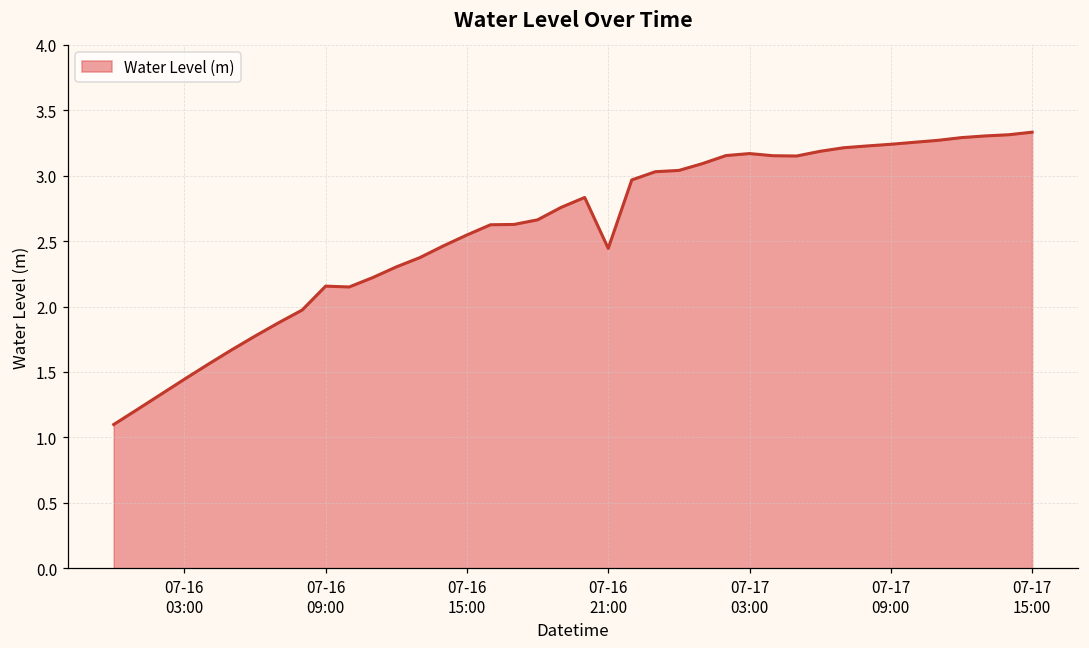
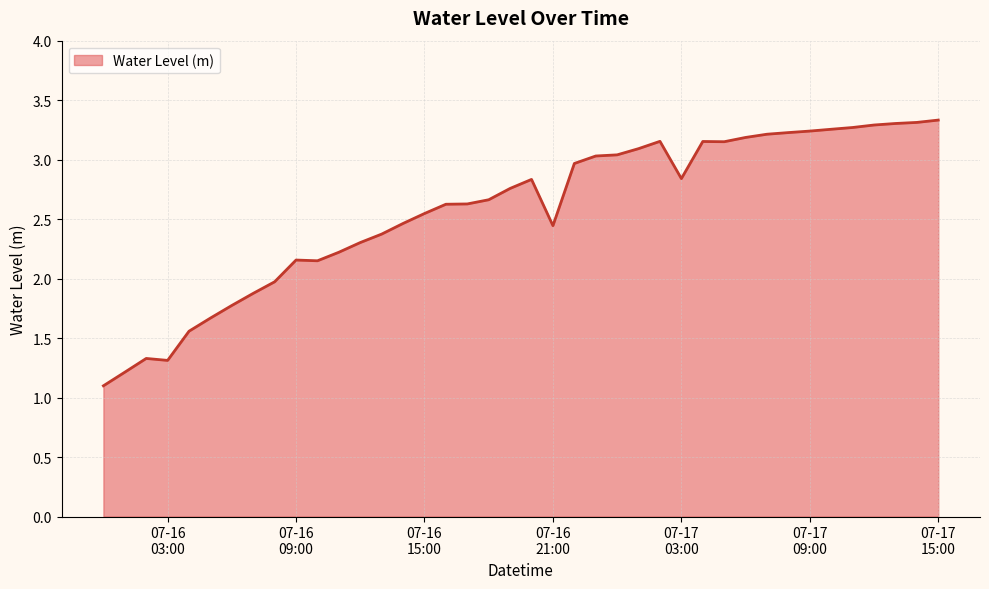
07-16 03:00: 1.44 -> 1.31
07-17 03:00: 3.17 -> 2.84
